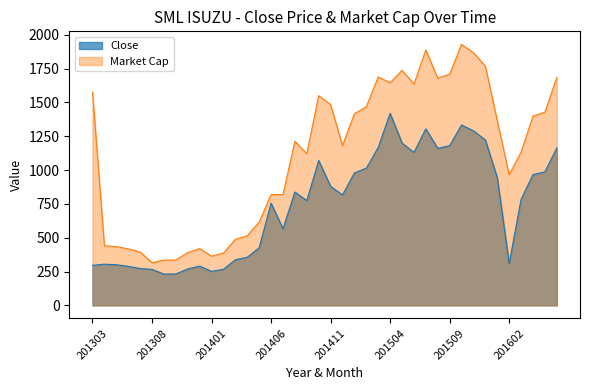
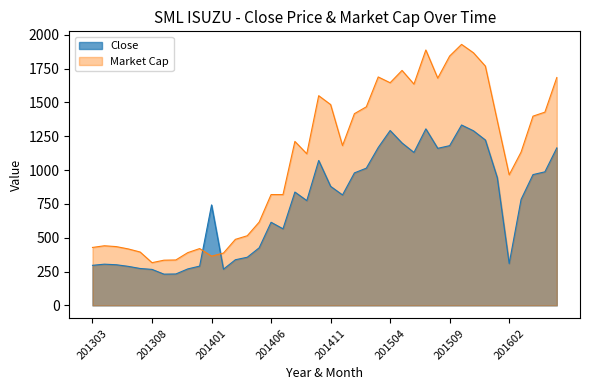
Market Cap, 201303: 1580 -> 430
Close, 201401: 250 -> 740
Close, 201406: 760 -> 610
Close, 201504: 1420 -> 1290
Market Cap, 201509: 1710 -> 1840
